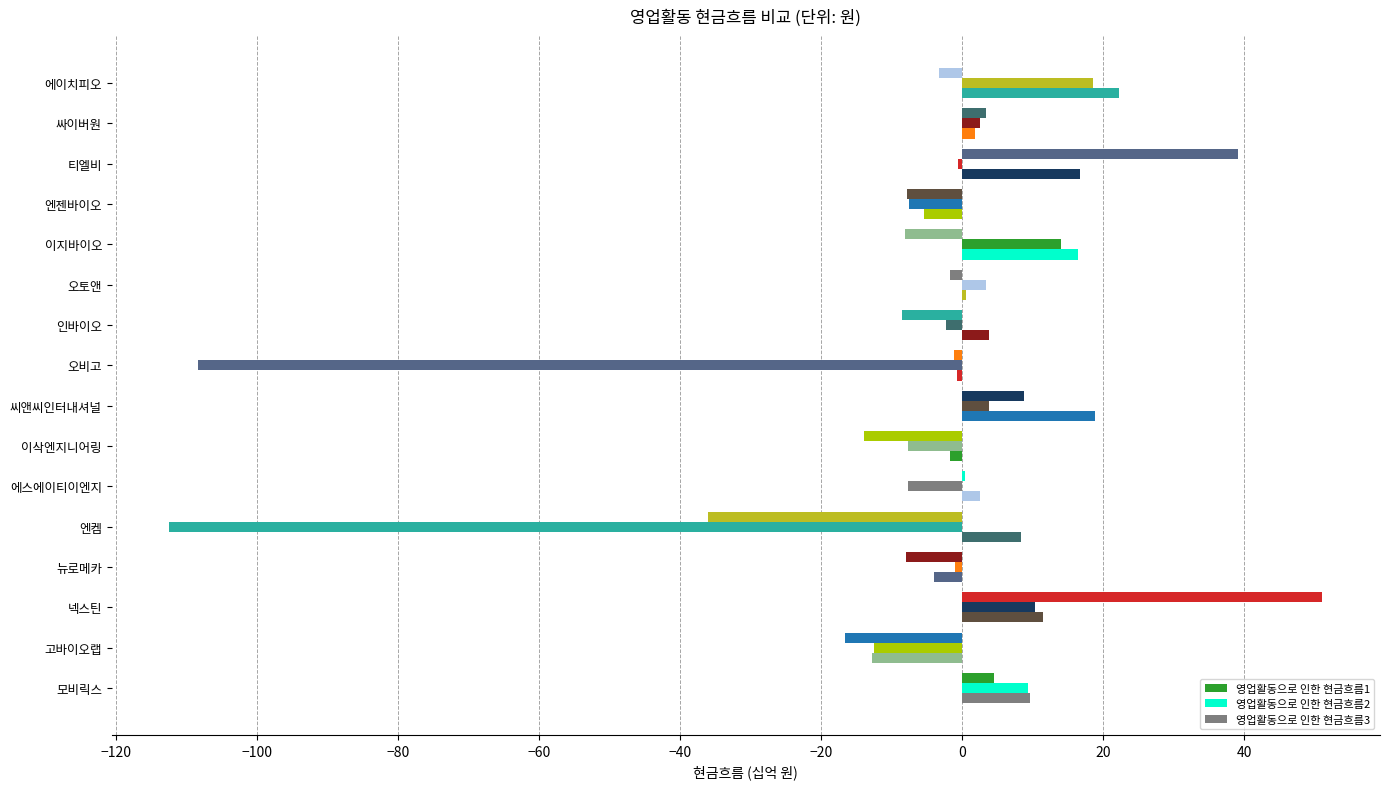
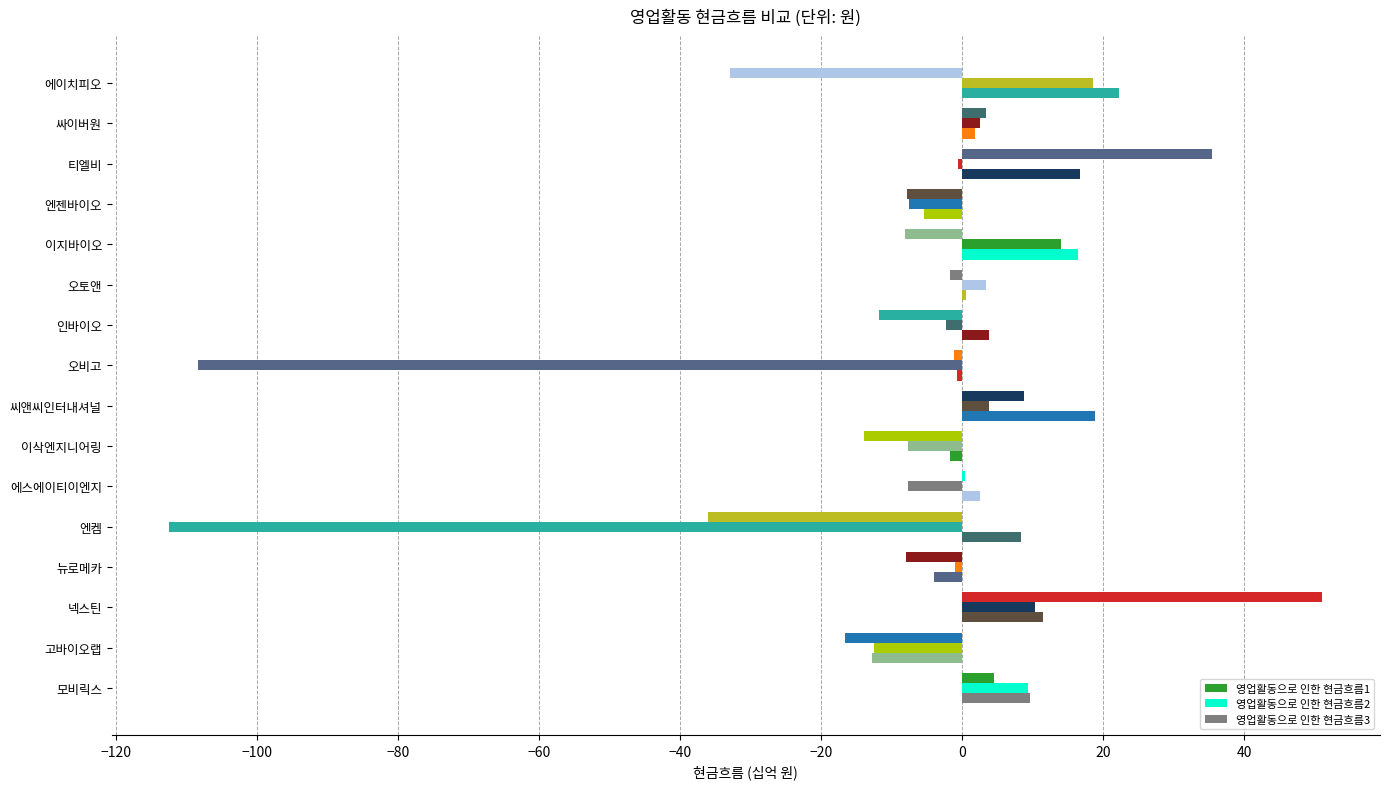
영업활동으로 인한 현금흐름1, 에이치피오: -3 -> -33
영업활동으로 인한 현금흐름1, 티엘비: 39 -> 35
영업활동으로 인한 현금흐름1, 인바이오: -8 -> -12
